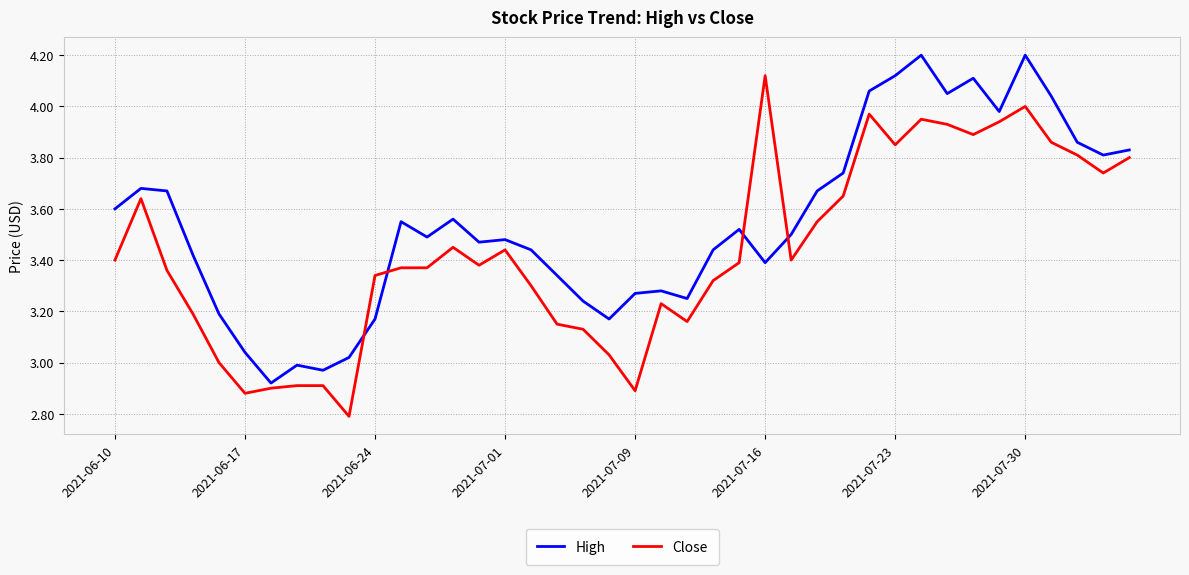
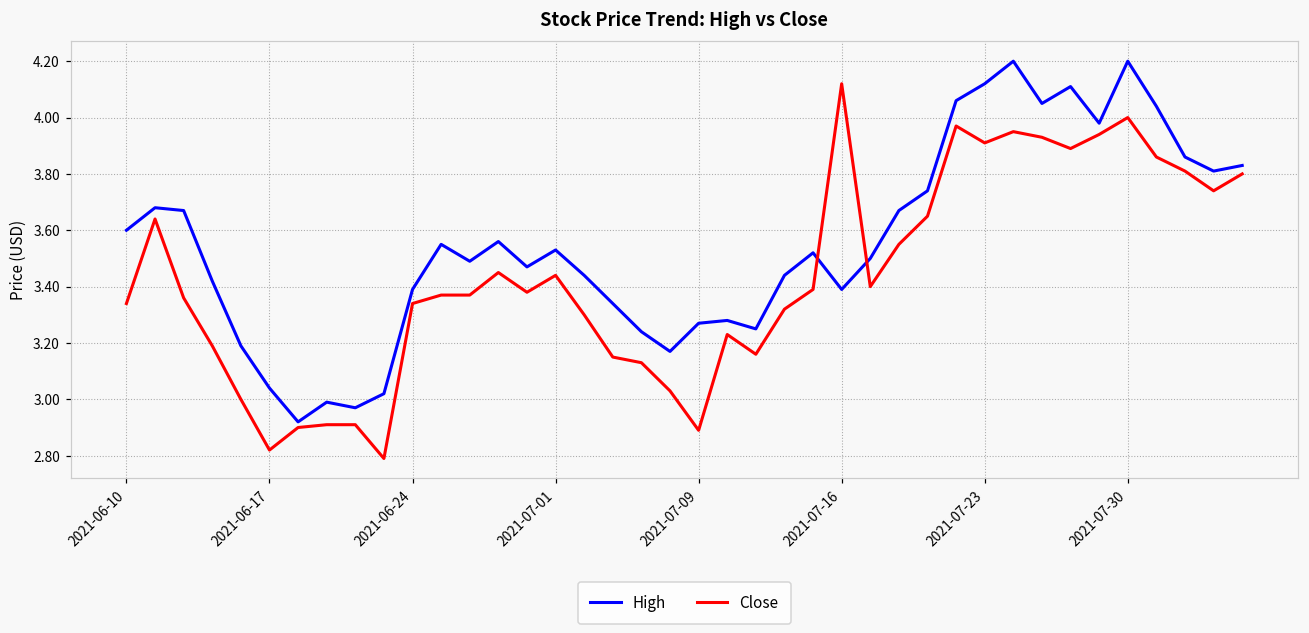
Close, 2021-06-10: 3.40 -> 3.34
Close, 2021-06-17: 2.88 -> 2.82
High, 2021-06-24: 3.17 -> 3.39
High, 2021-07-01: 3.48 -> 3.53
Close, 2021-07-23: 3.85 -> 3.91
